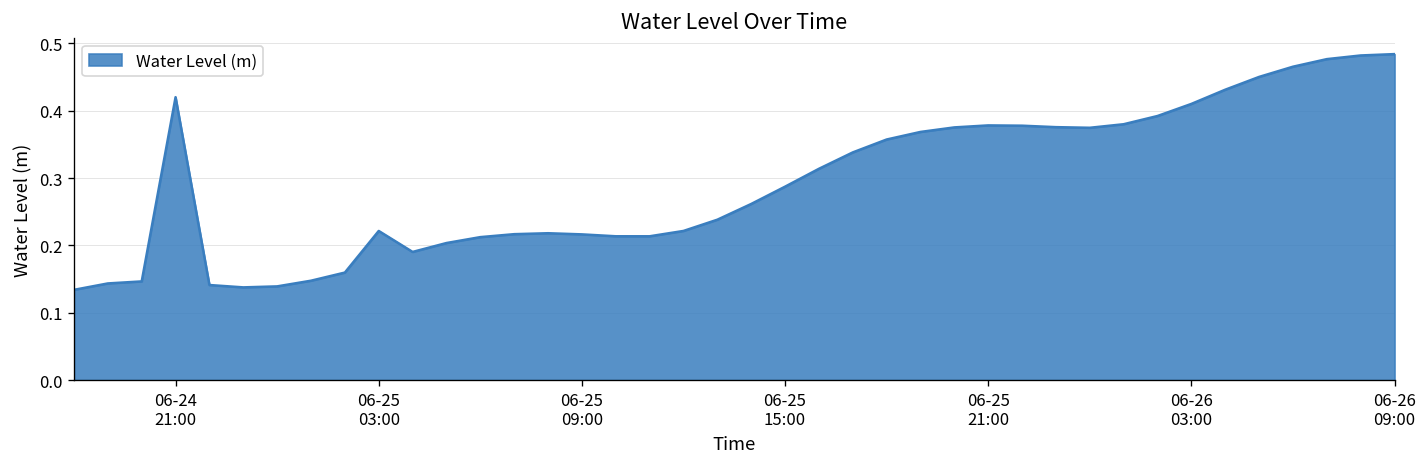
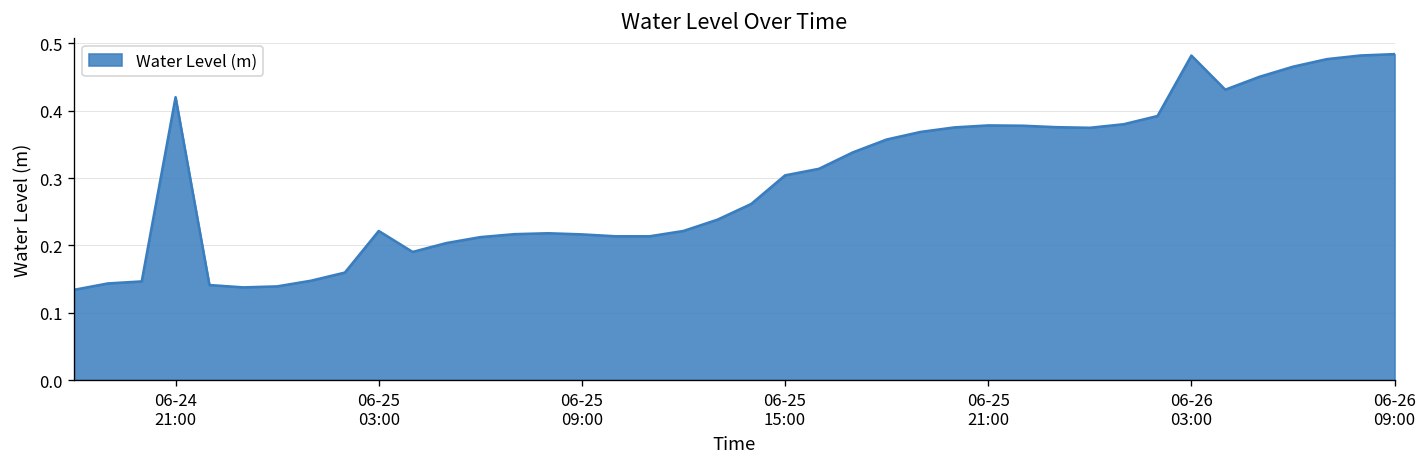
06-25 15:00: 0.29 -> 0.30
06-26 03:00: 0.41 -> 0.48
